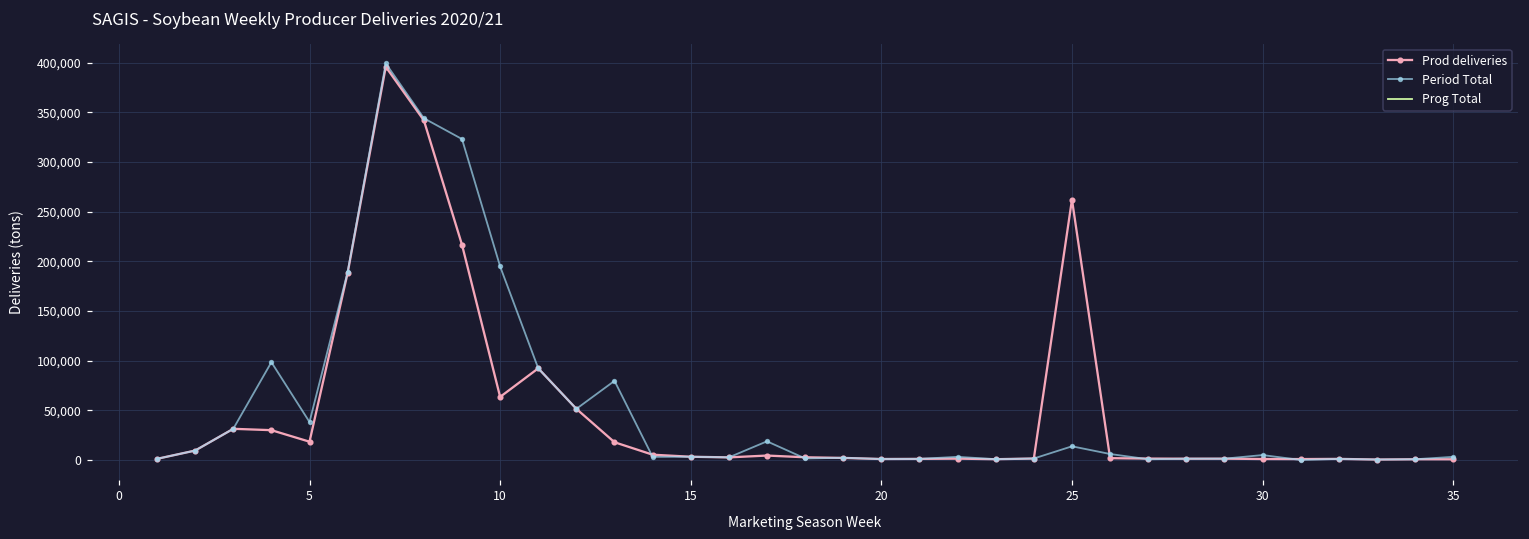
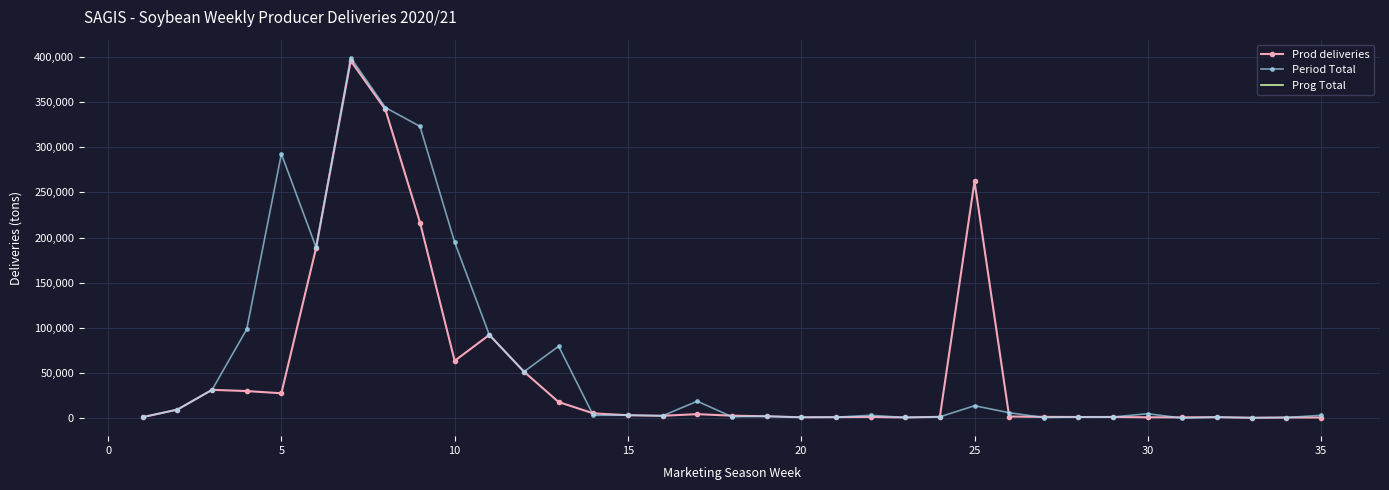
Prod deliveries, 5: 20,000 -> 30,000
Period Total, 5: 40,000 -> 290,000
